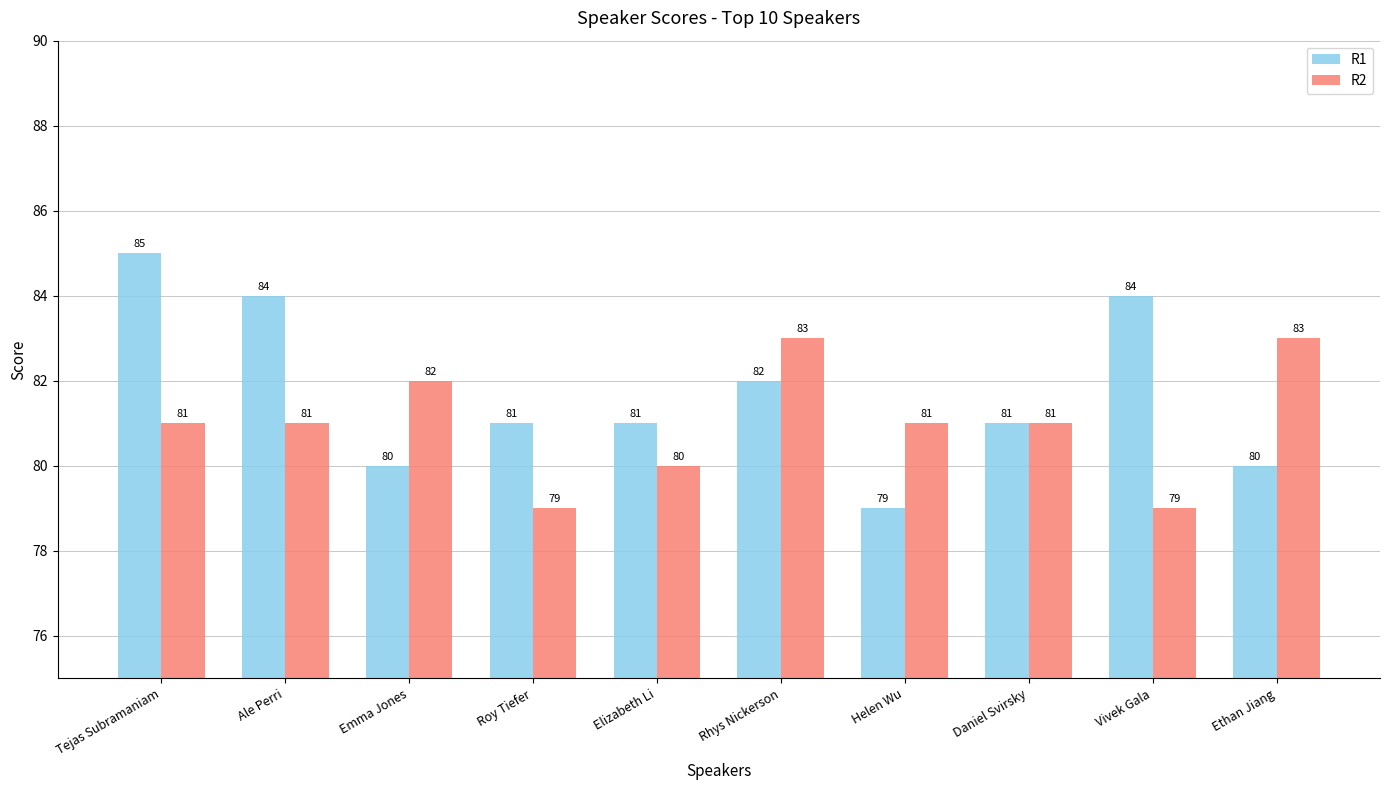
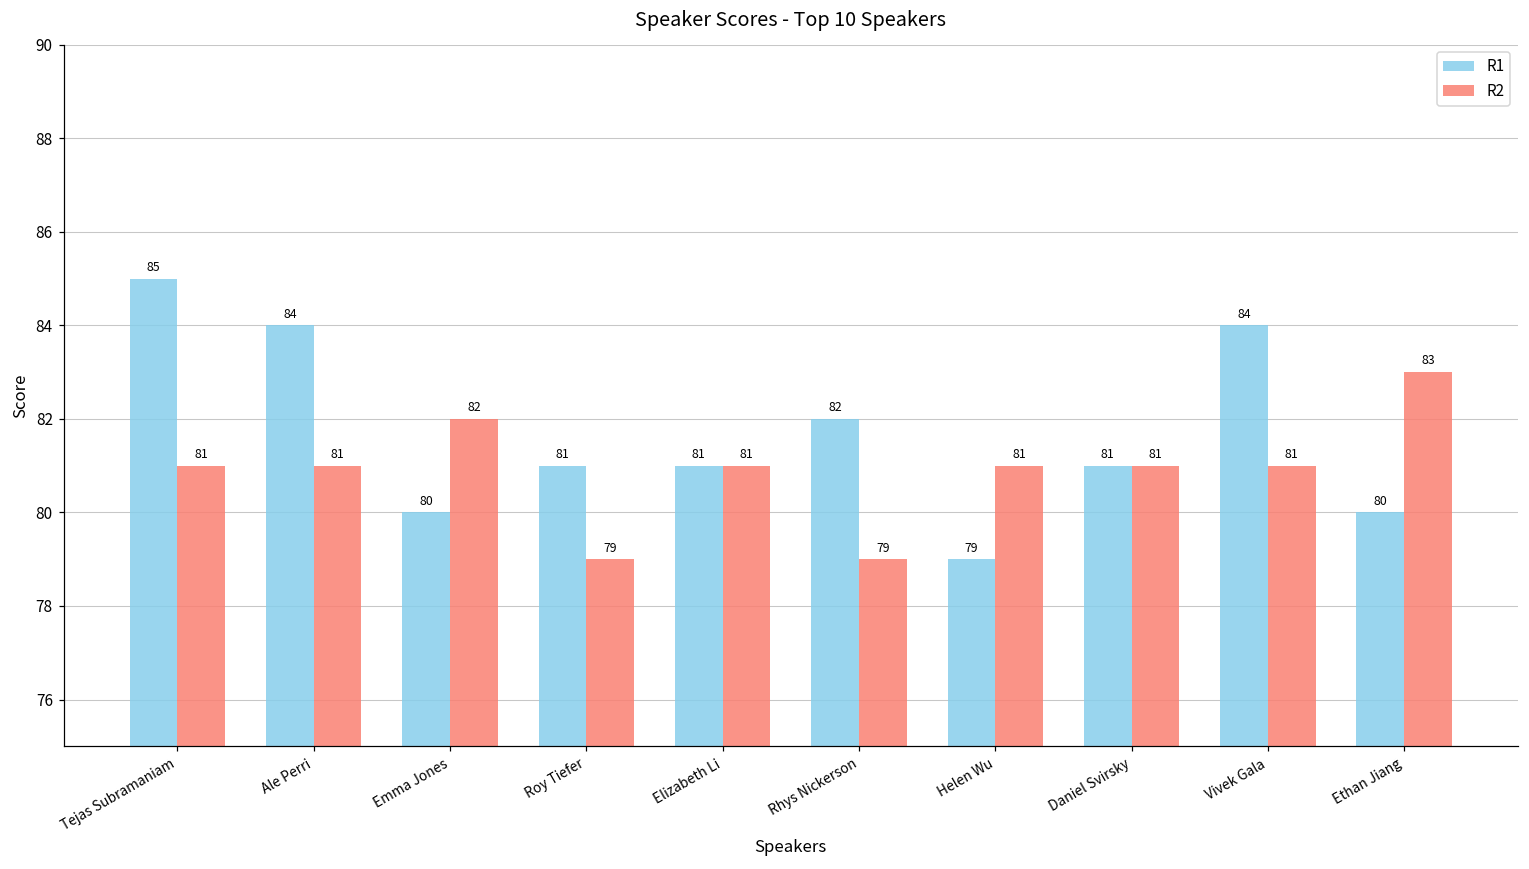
R2, Elizabeth Li: 80 -> 81
R2, Rhys Nickerson: 83 -> 79
R2, Vivek Gala: 79 -> 81
